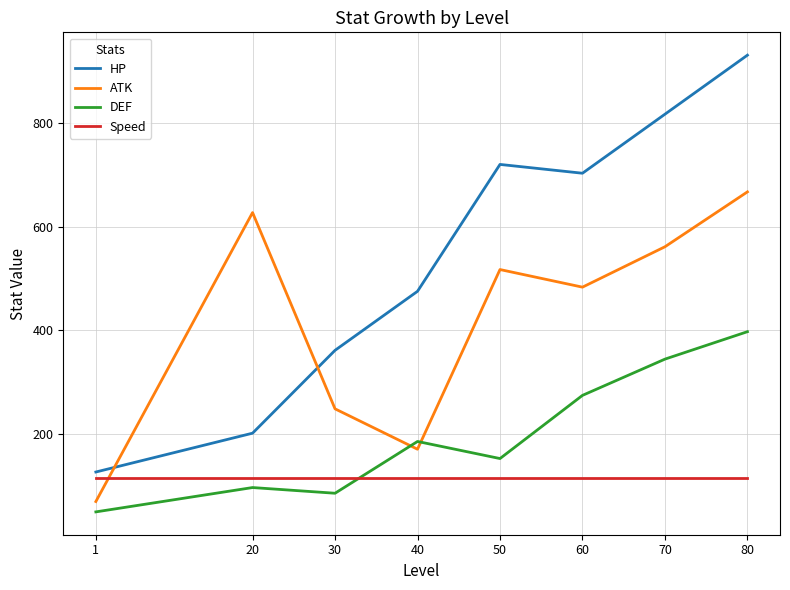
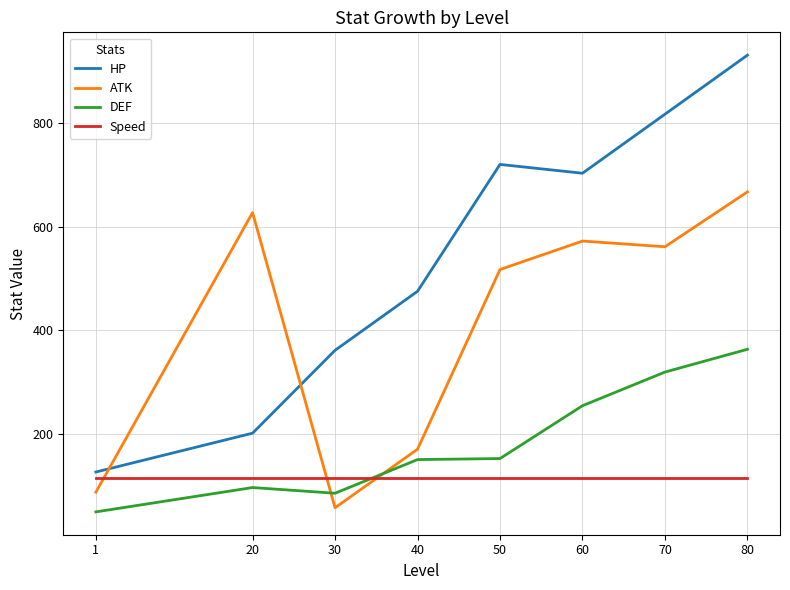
ATK, 1: 70 -> 90
ATK, 30: 250 -> 60
DEF, 40: 190 -> 150
ATK, 60: 480 -> 570
DEF, 60: 270 -> 250
DEF, 70: 340 -> 320
DEF, 80: 400 -> 360
